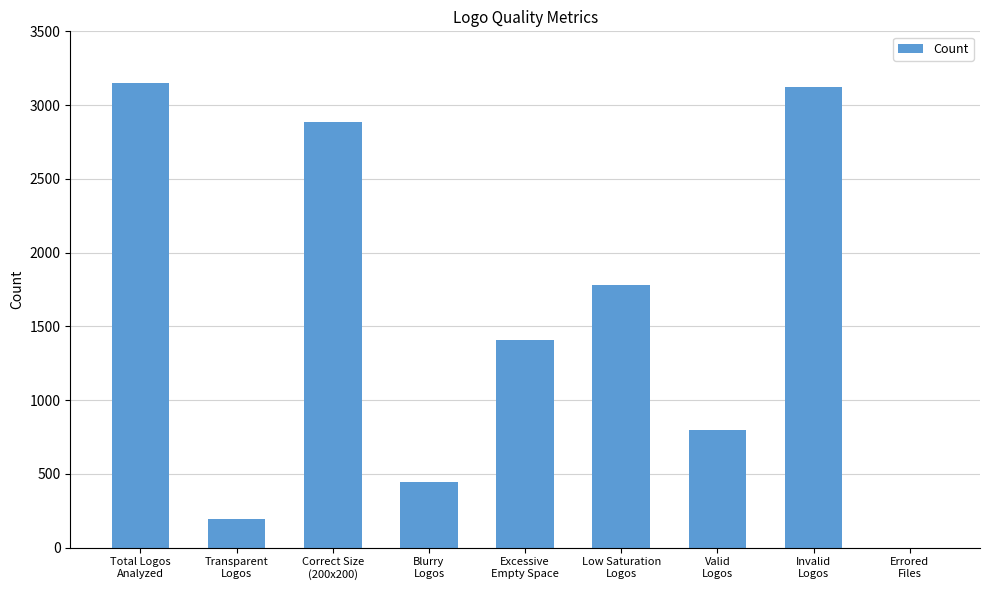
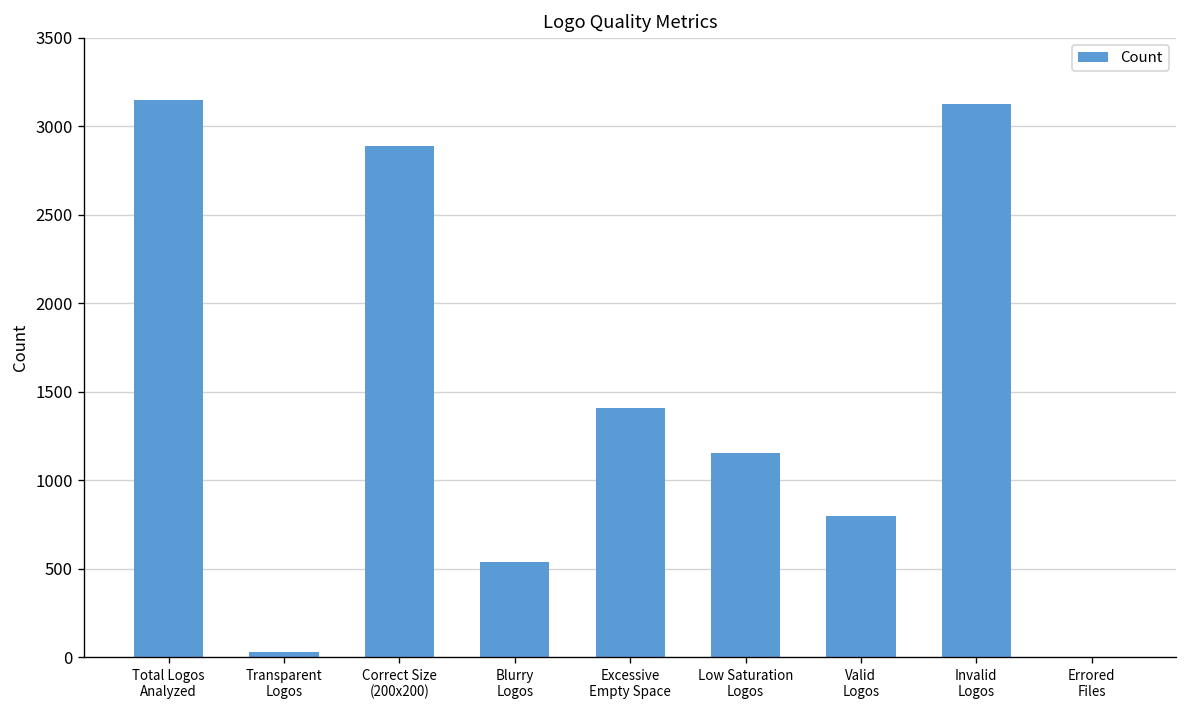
Transparent Logos: 200 -> 30
Blurry Logos: 440 -> 540
Low Saturation Logos: 1780 -> 1150
